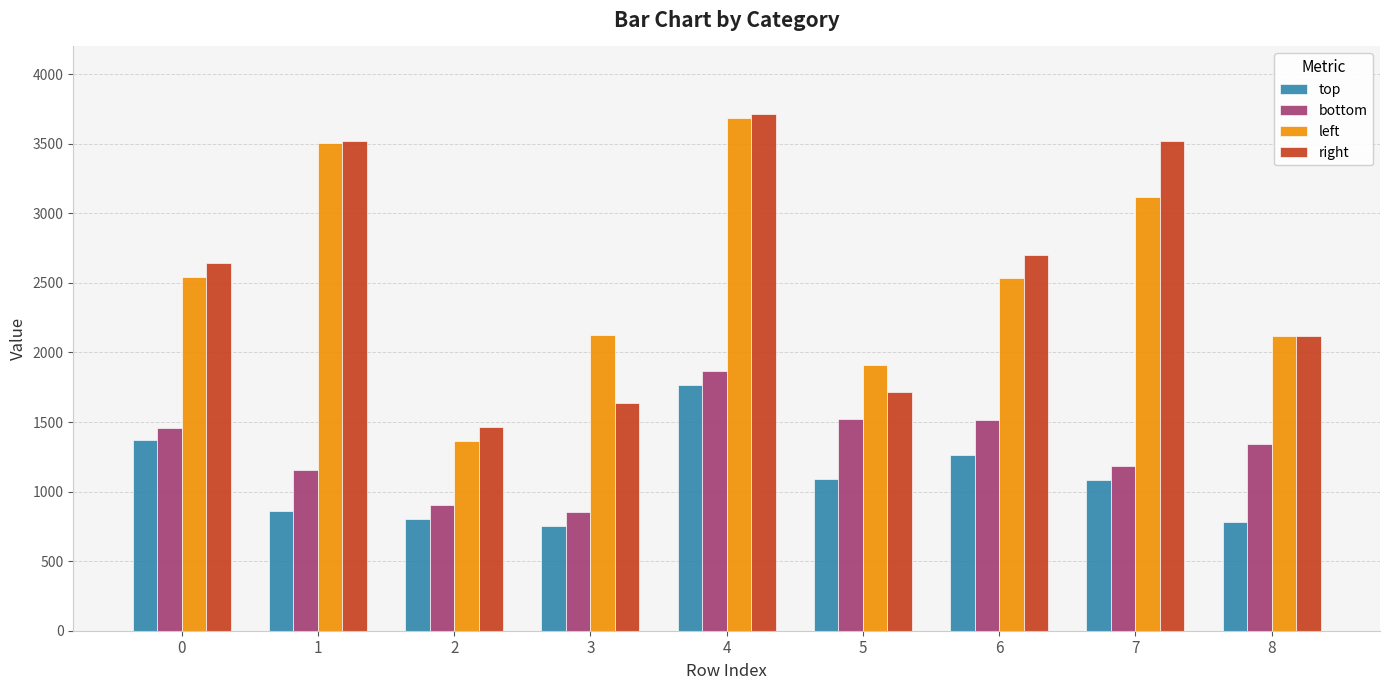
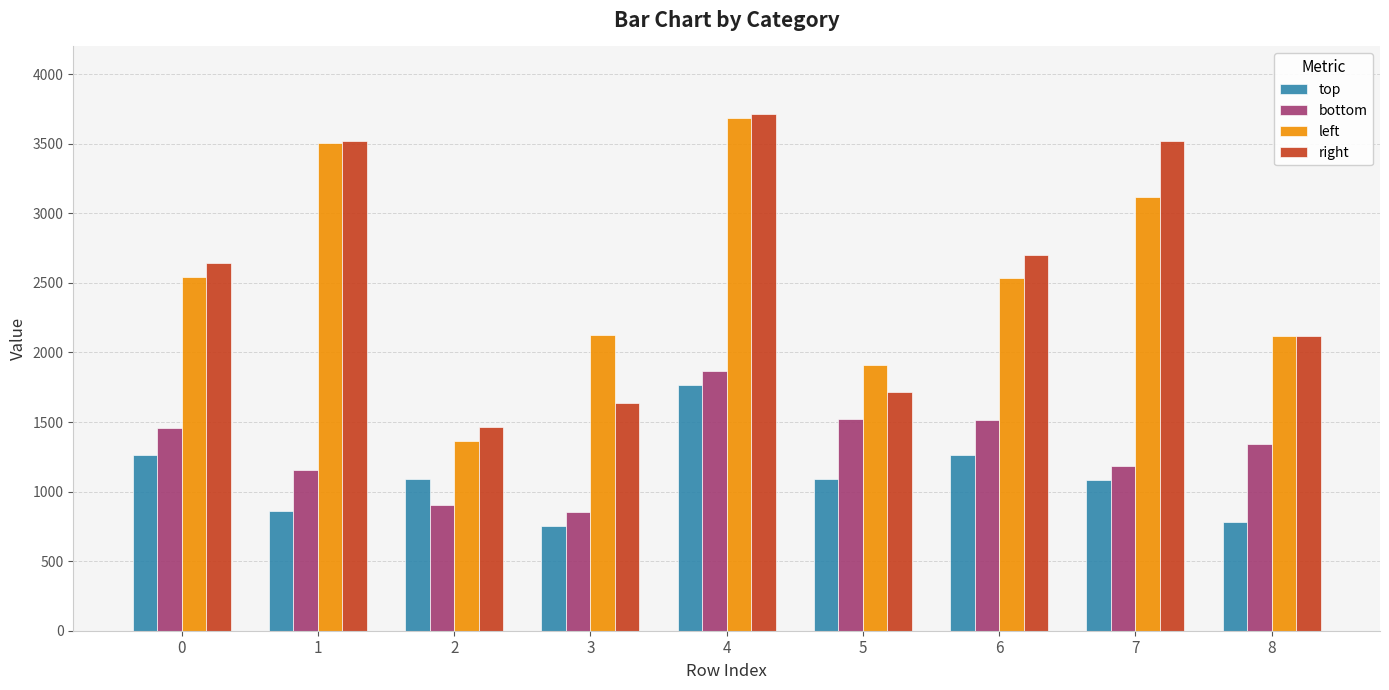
top, 0: 1370 -> 1260
top, 2: 810 -> 1090
